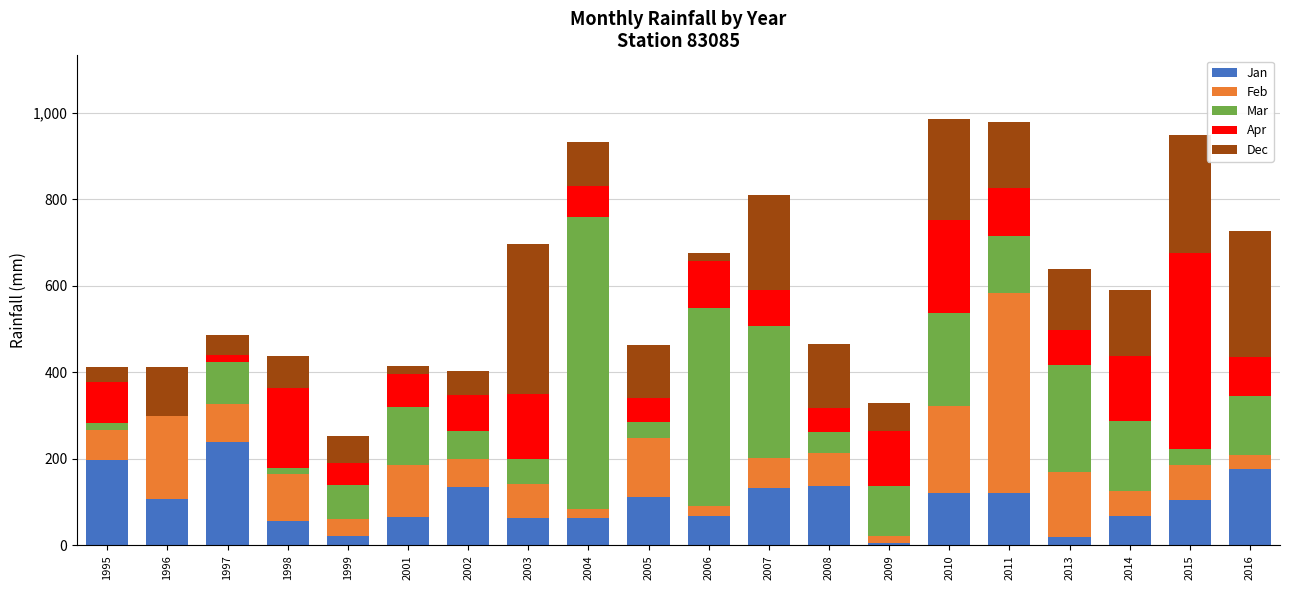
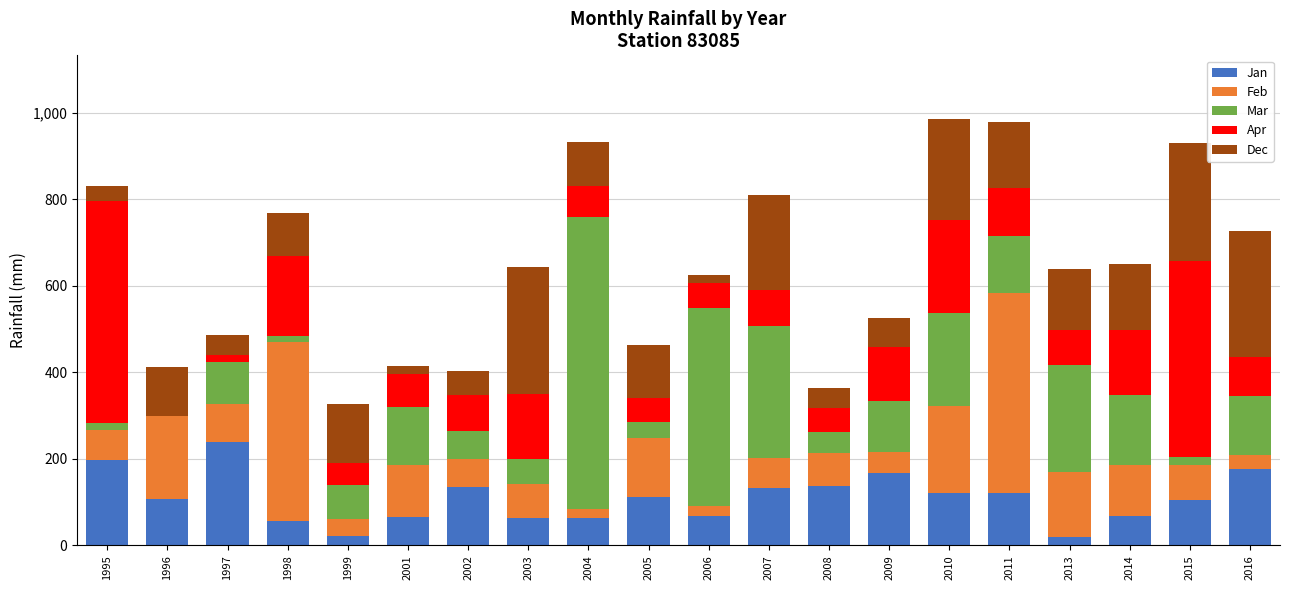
Apr, 1995: 90 -> 510
Feb, 1998: 110 -> 410
Dec, 1998: 70 -> 100
Dec, 1999: 60 -> 140
Dec, 2003: 350 -> 290
Apr, 2006: 110 -> 60
Dec, 2008: 150 -> 50
Jan, 2009: 0 -> 170
Feb, 2009: 20 -> 50
Feb, 2014: 60 -> 120
Mar, 2015: 40 -> 20
